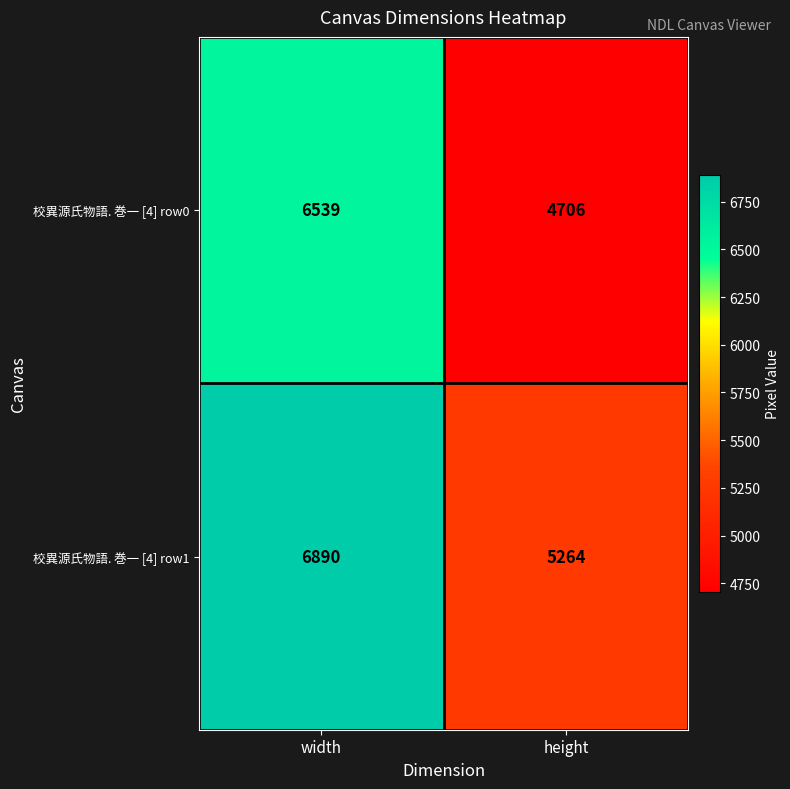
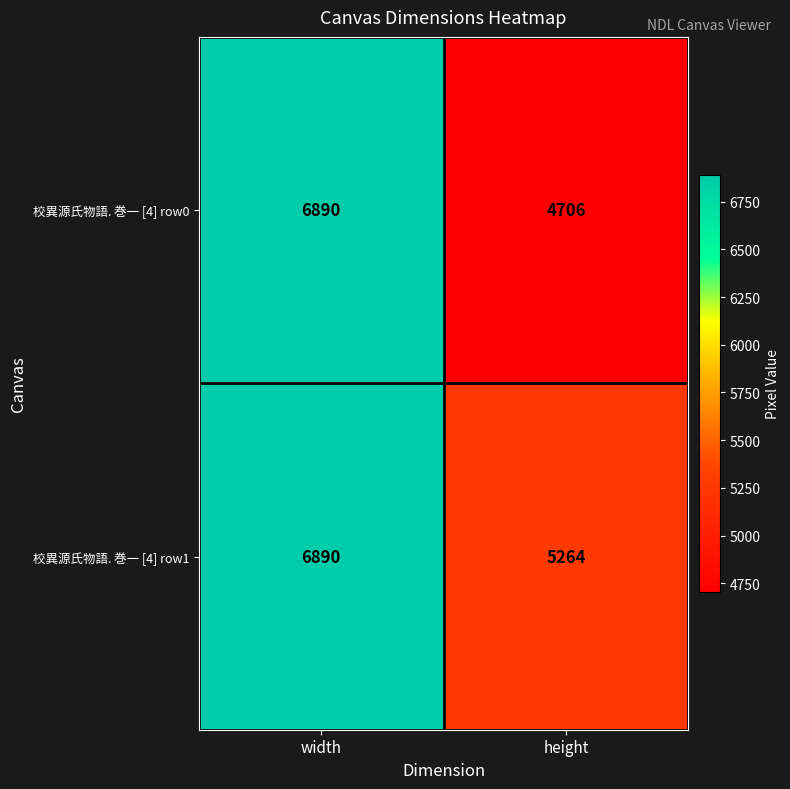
校異源氏物語. 巻一 [4] row0, width: 6539 -> 6890
